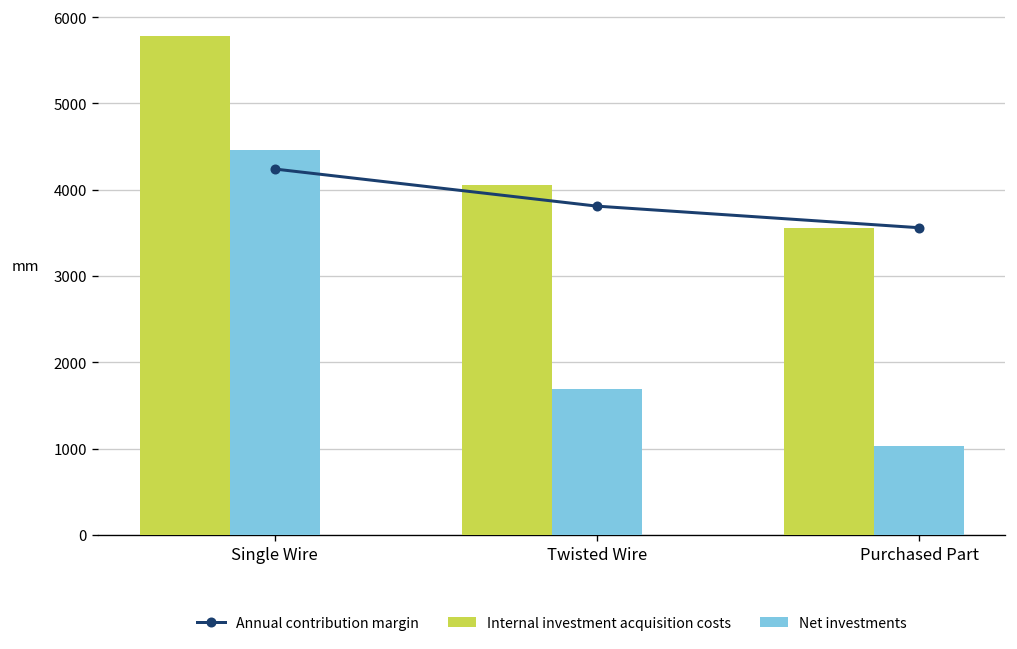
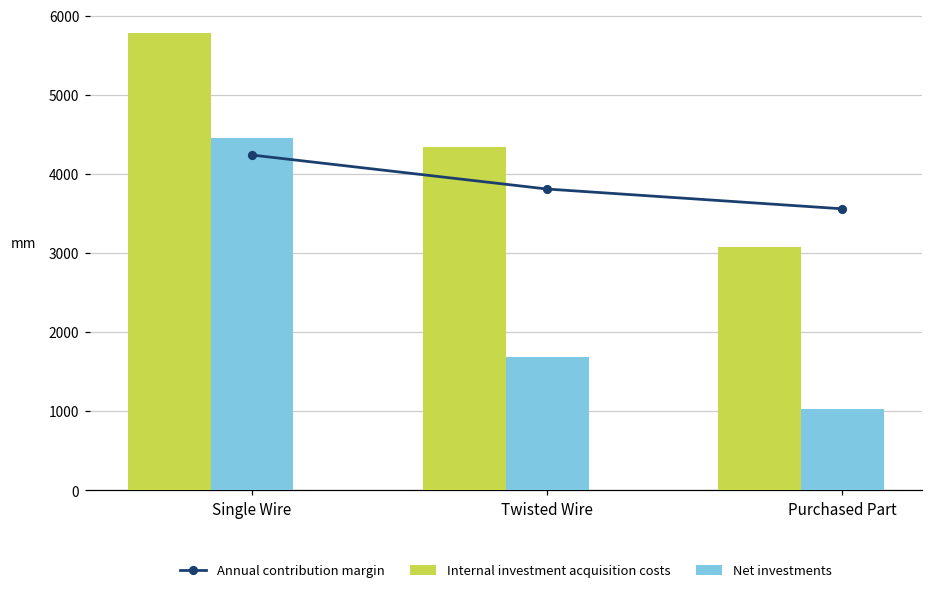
Internal investment acquisition costs, Twisted Wire: 4100 -> 4300
Internal investment acquisition costs, Purchased Part: 3600 -> 3100
